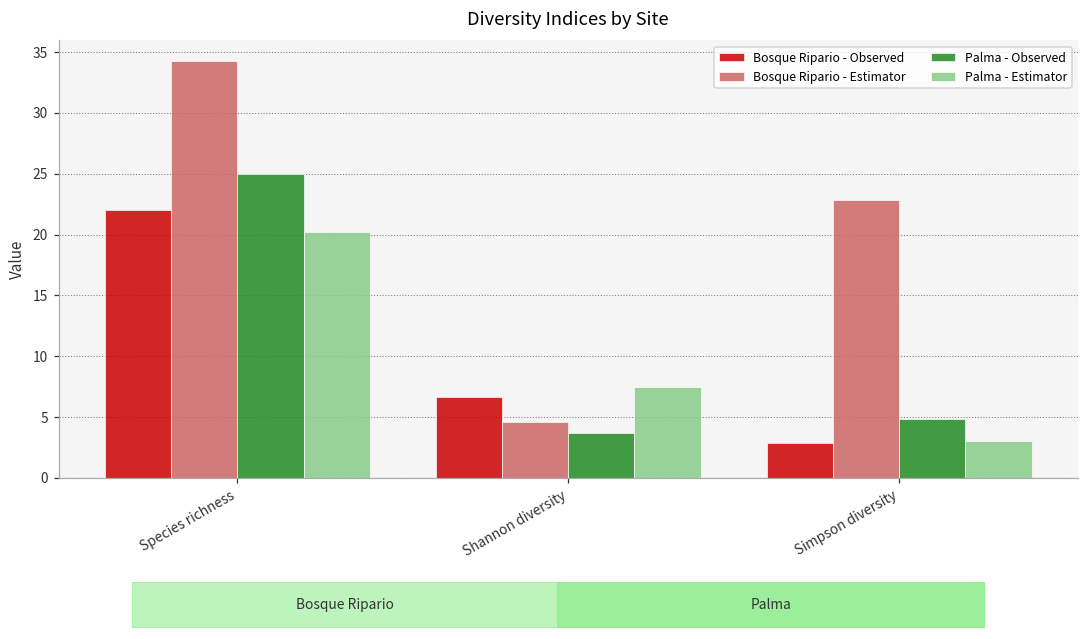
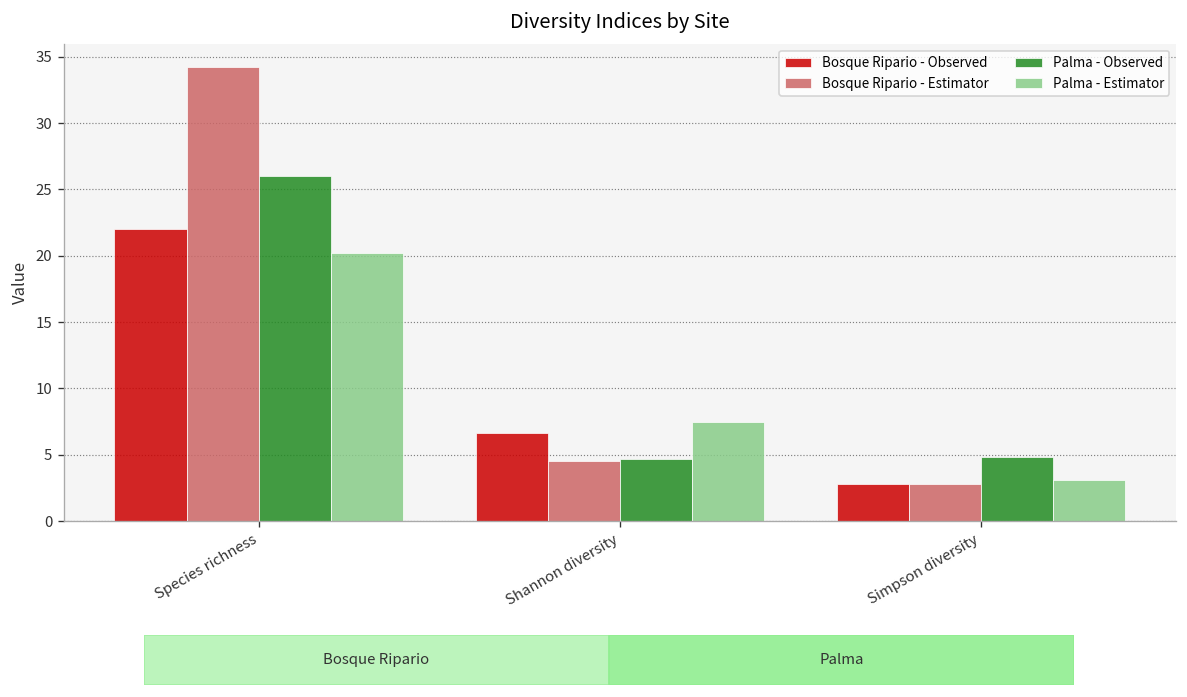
Palma - Observed, Species richness: 25 -> 26
Palma - Observed, Shannon diversity: 3.7 -> 4.7
Bosque Ripario - Estimator, Simpson diversity: 22.9 -> 2.8
